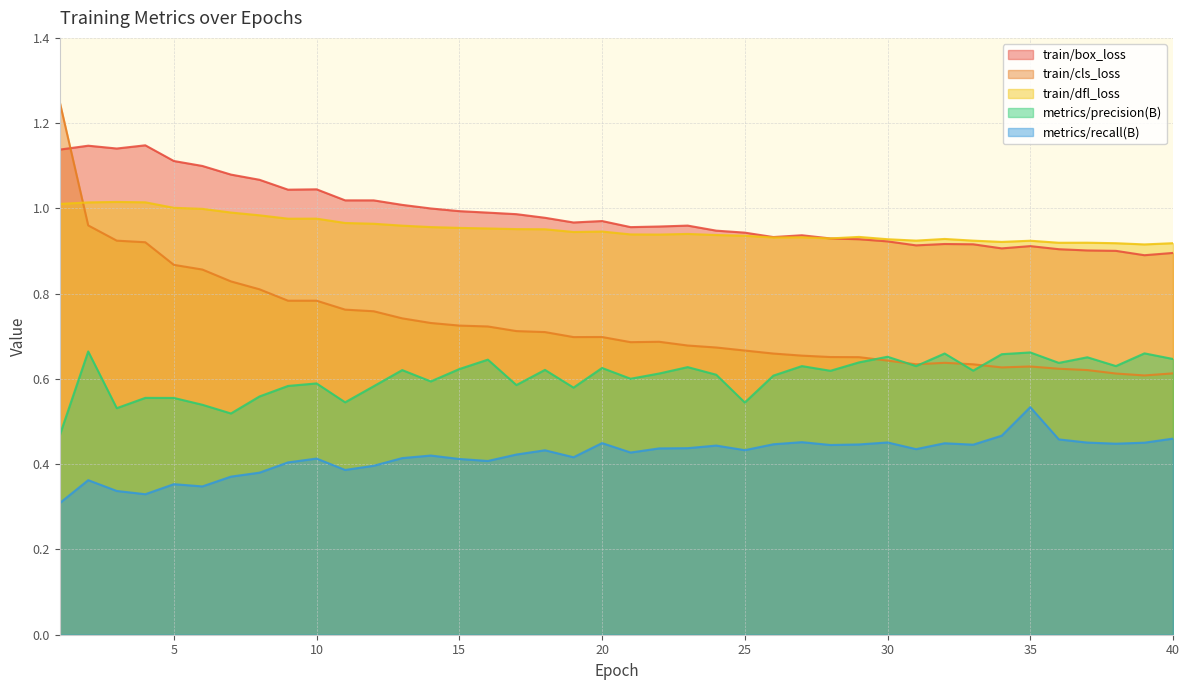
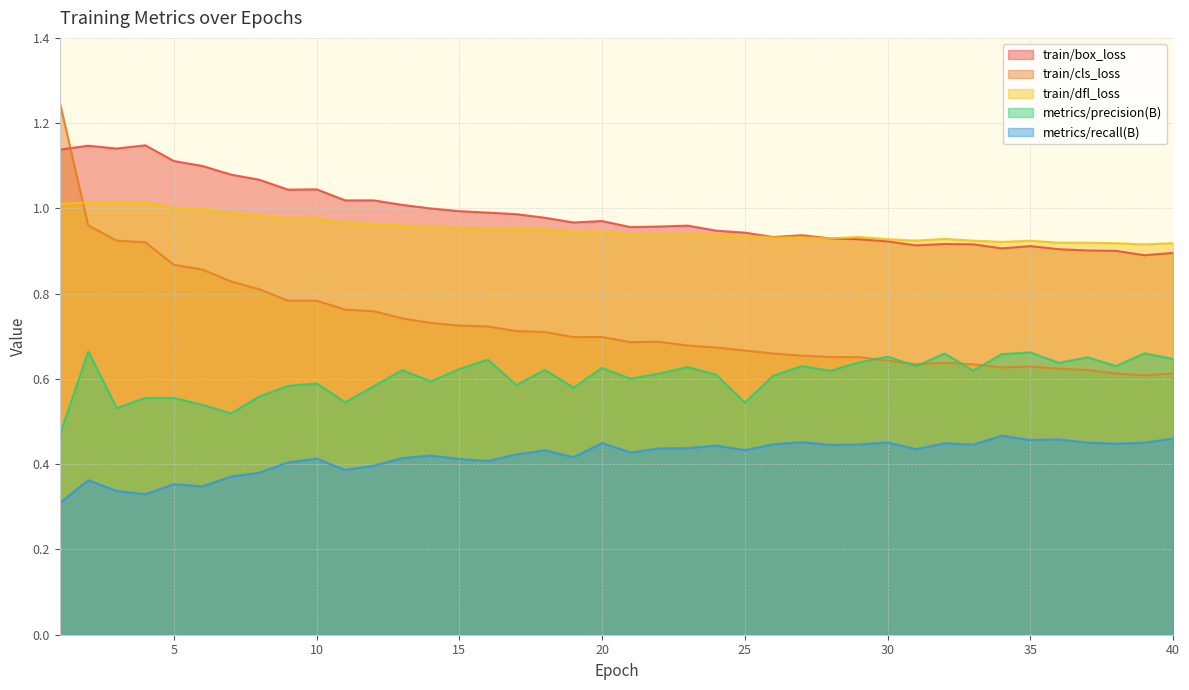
metrics/recall(B), 35: 0.53 -> 0.46
